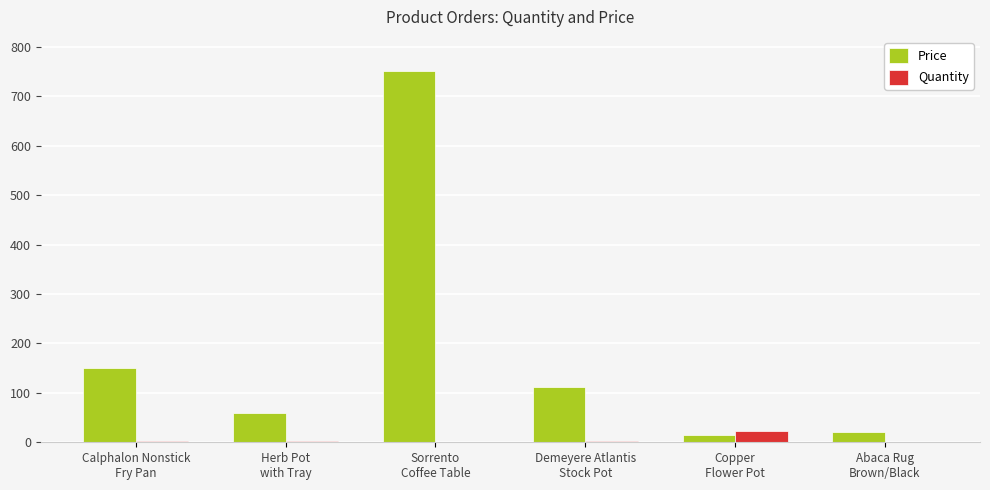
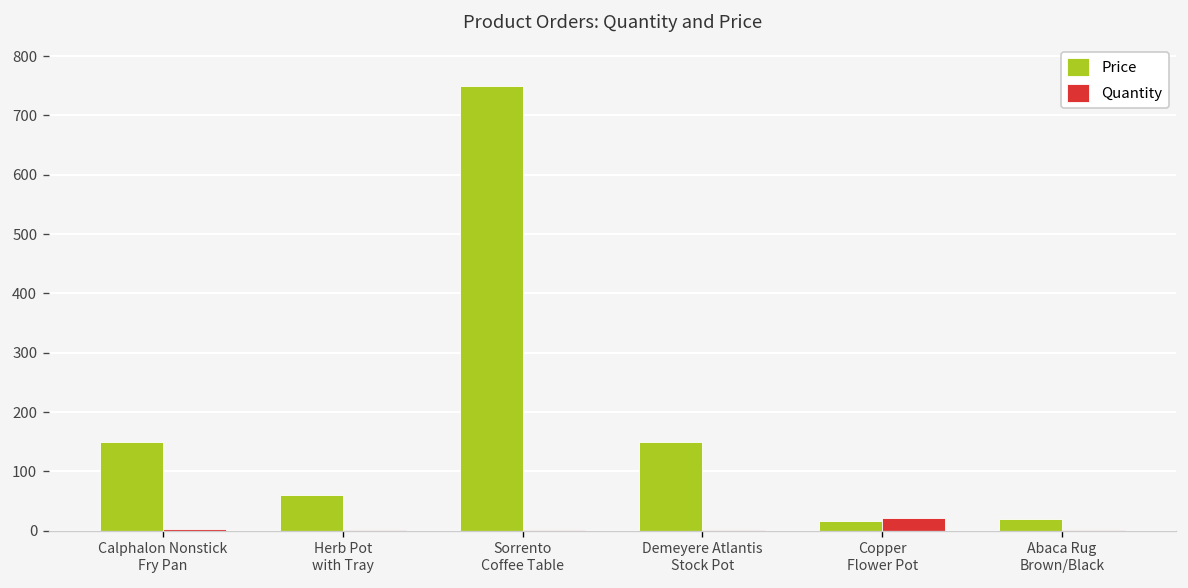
Price, Demeyere Atlantis Stock Pot: 110 -> 150
